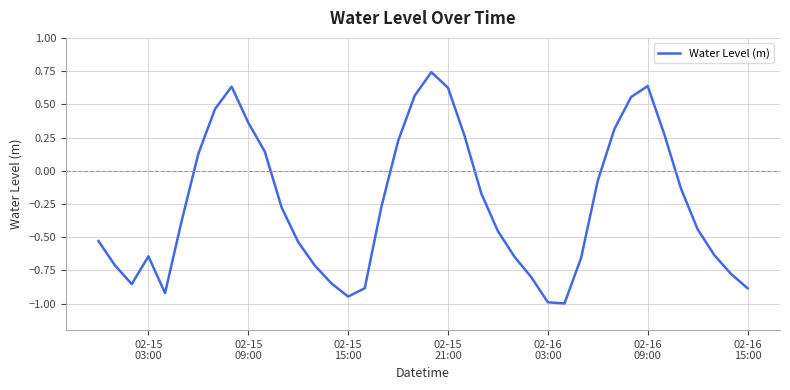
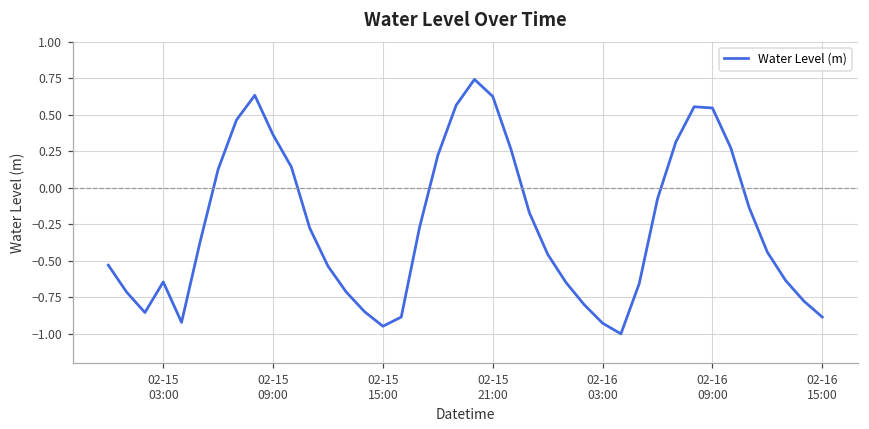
02-16 03:00: -0.99 -> -0.93
02-16 09:00: 0.64 -> 0.55
